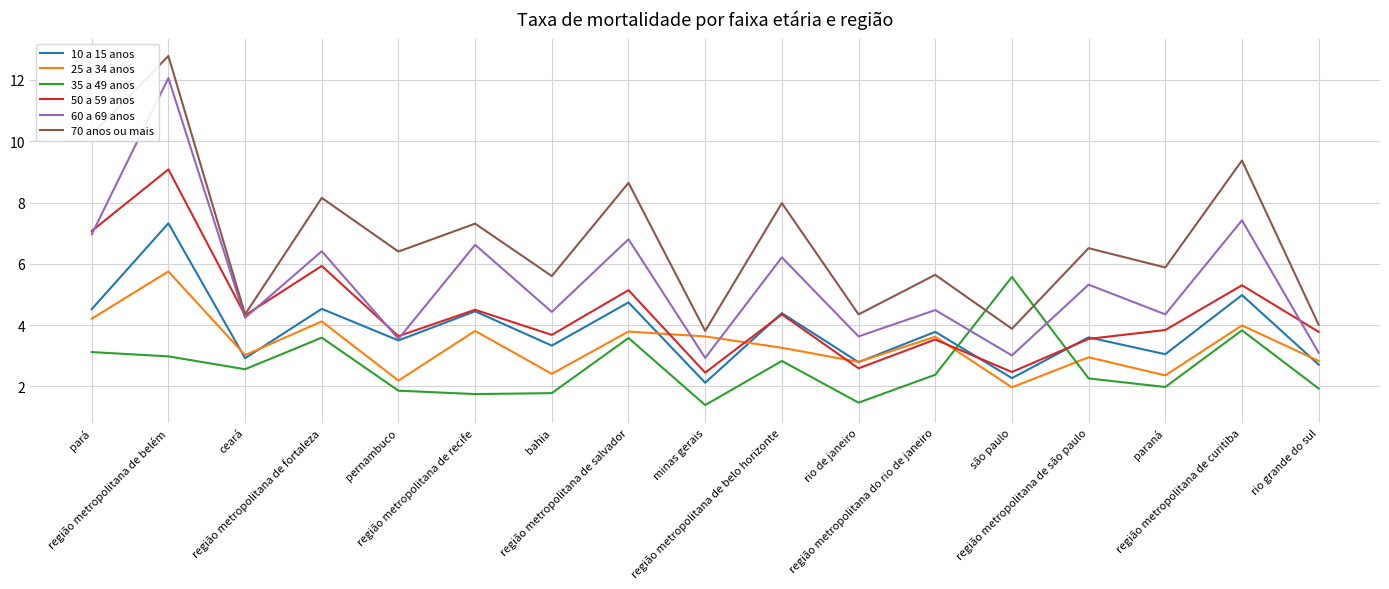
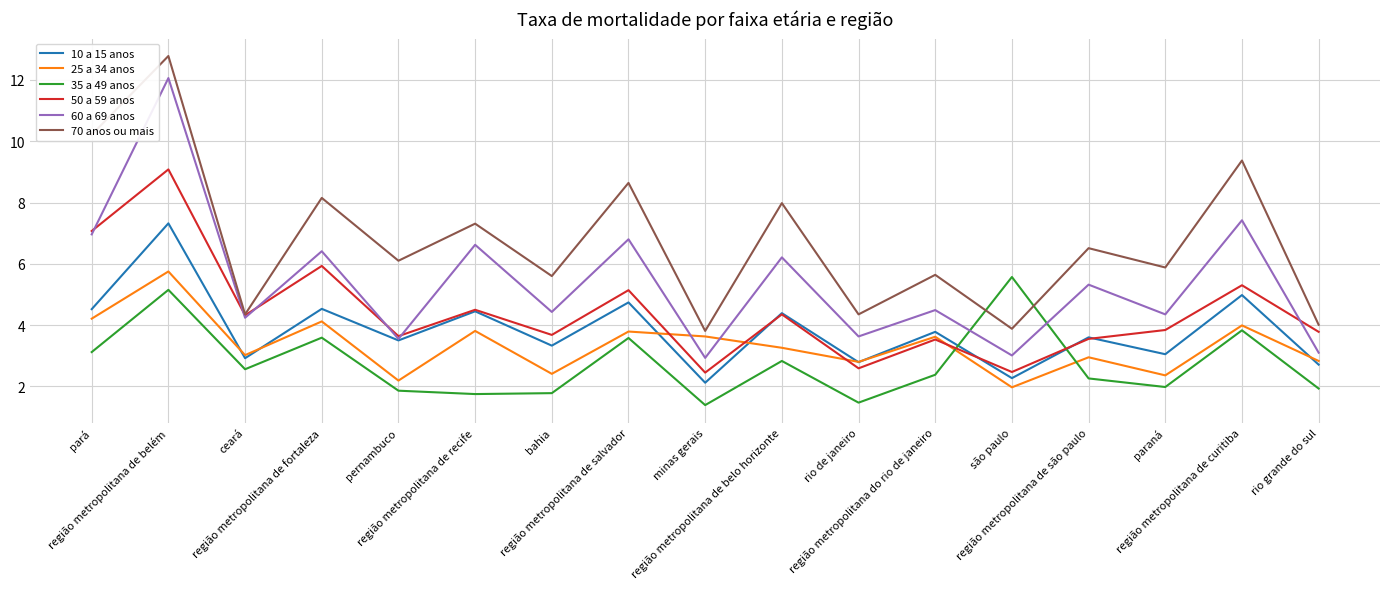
35 a 49 anos, região metropolitana de belém: 3.0 -> 5.2
70 anos ou mais, pernambuco: 6.4 -> 6.1
